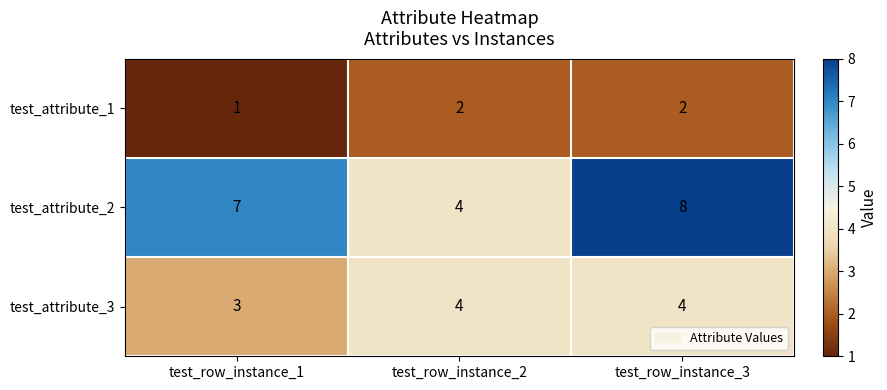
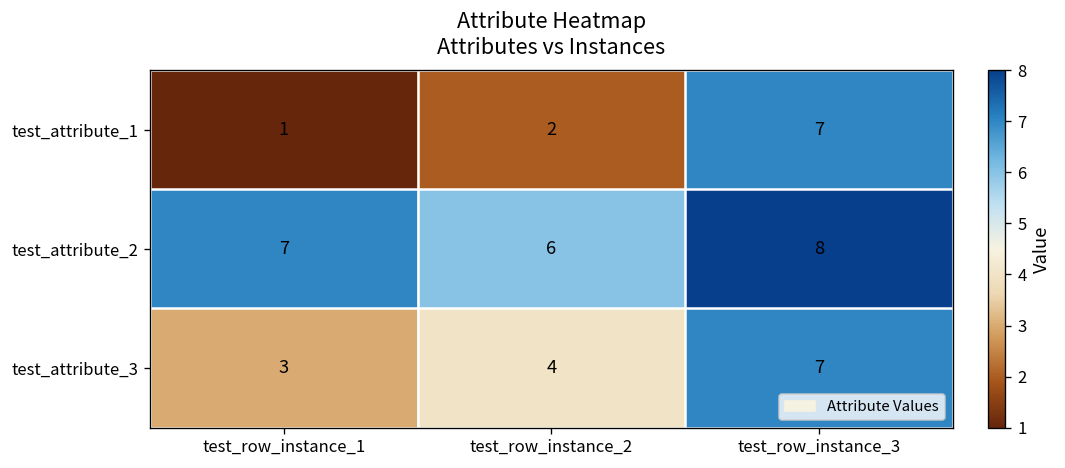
test_attribute_1, test_row_instance_3: 2 -> 7
test_attribute_2, test_row_instance_2: 4 -> 6
test_attribute_3, test_row_instance_3: 4 -> 7
